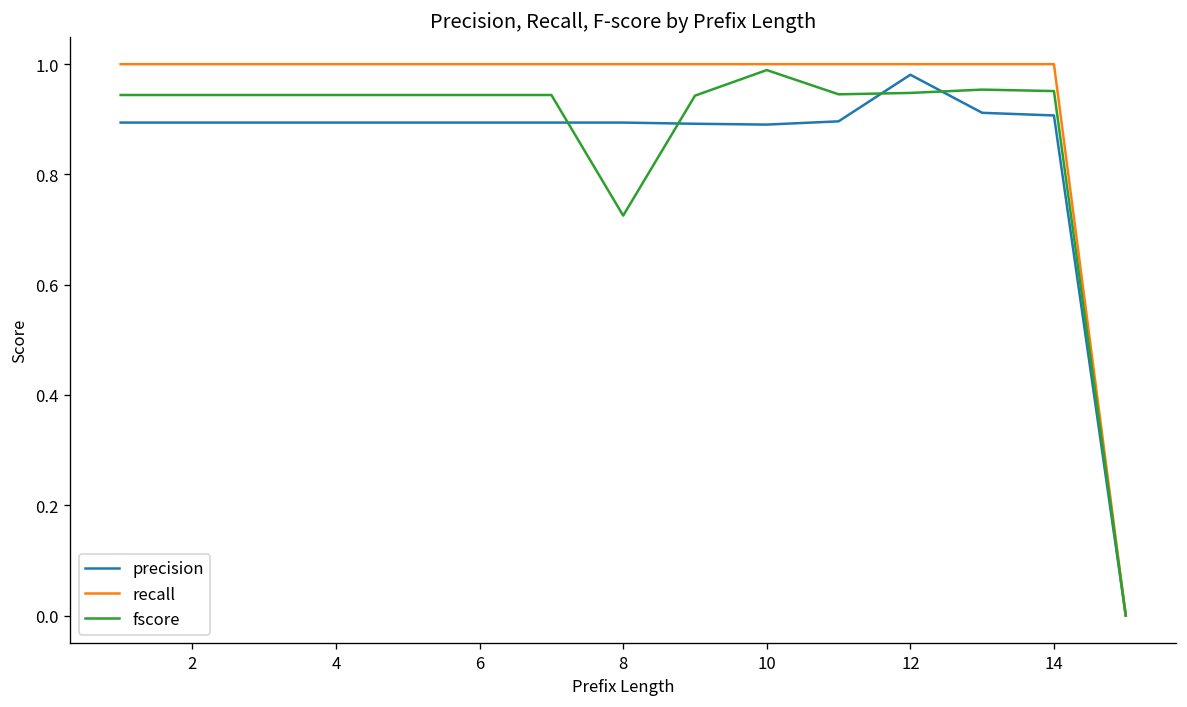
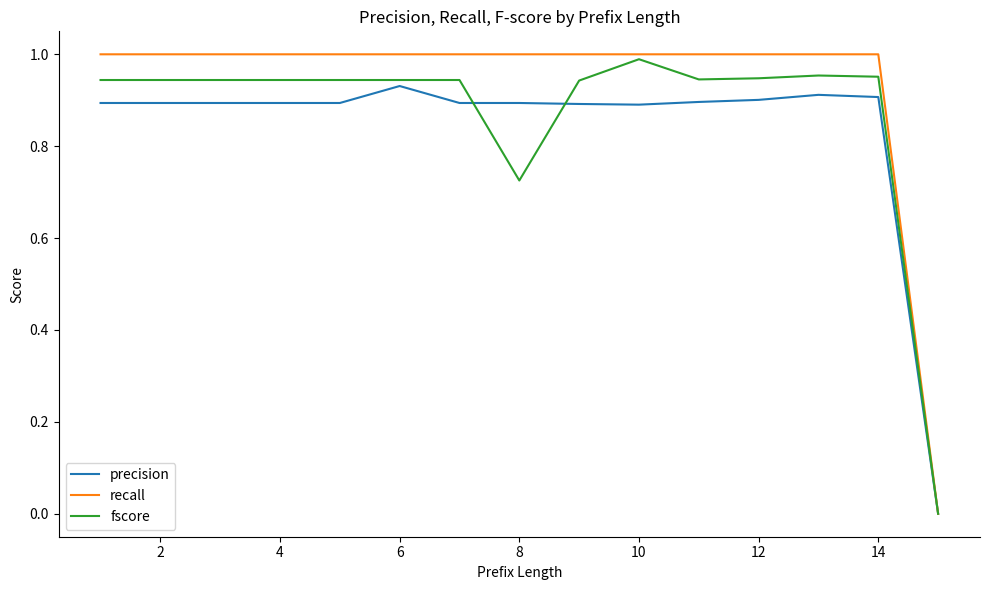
precision, 6: 0.89 -> 0.93
precision, 12: 0.98 -> 0.90
